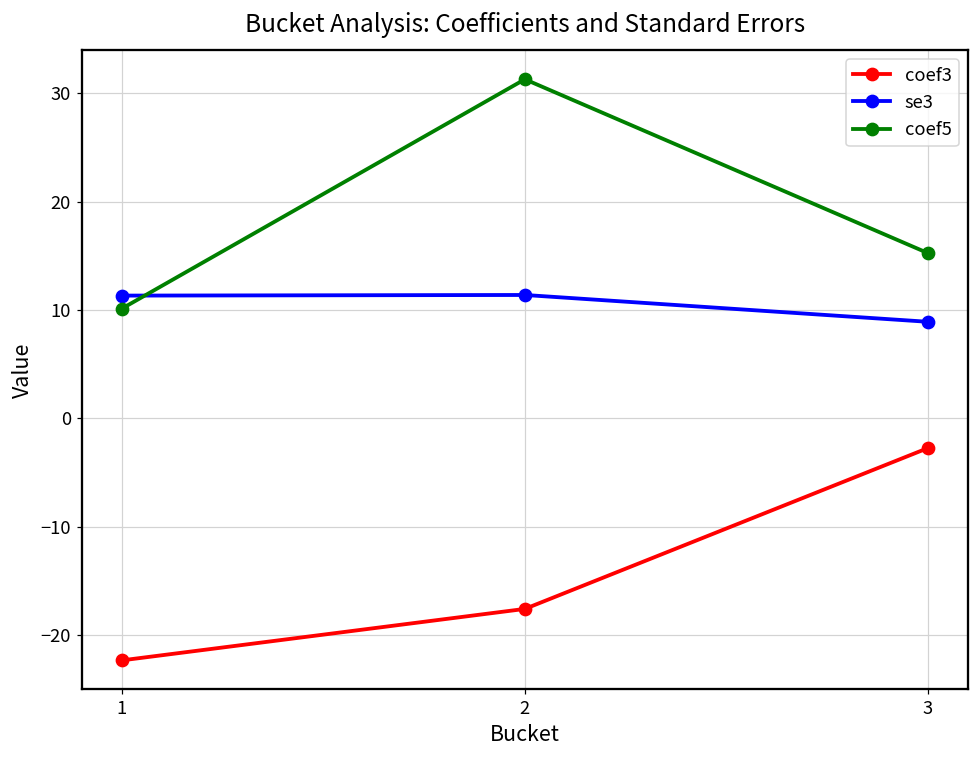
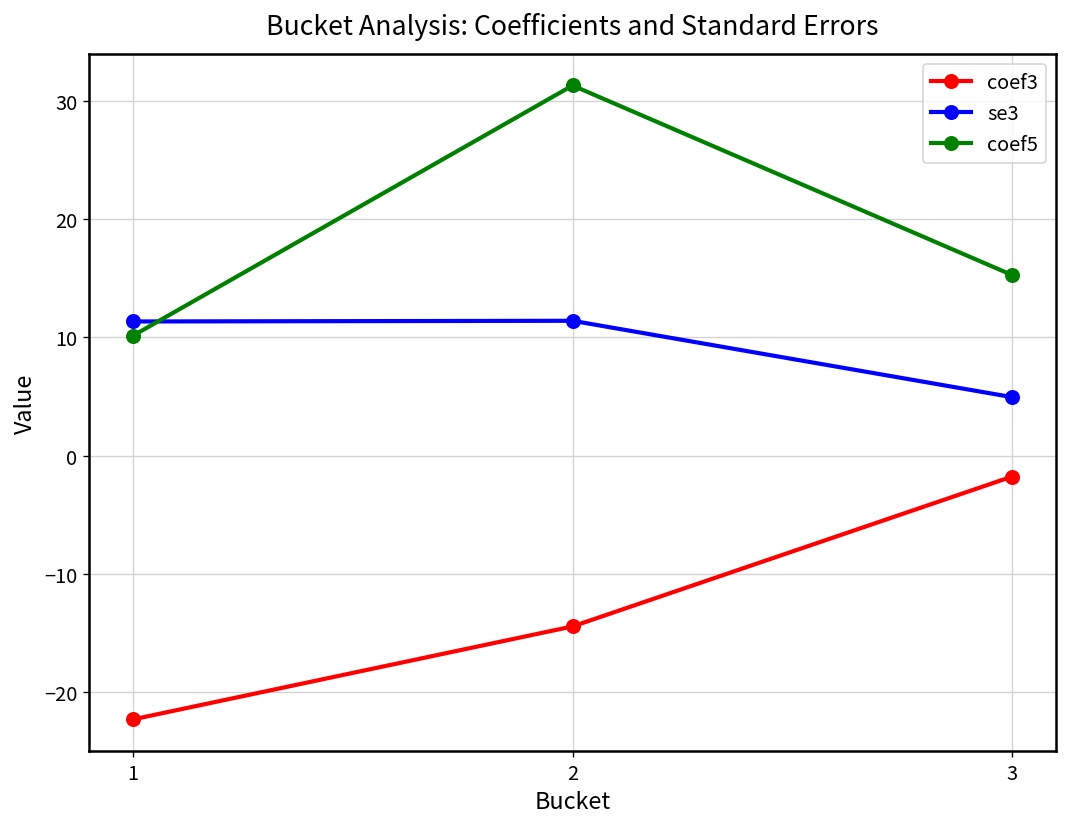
coef3, 2: -18 -> -14
coef3, 3: -3 -> -2
se3, 3: 9 -> 5
